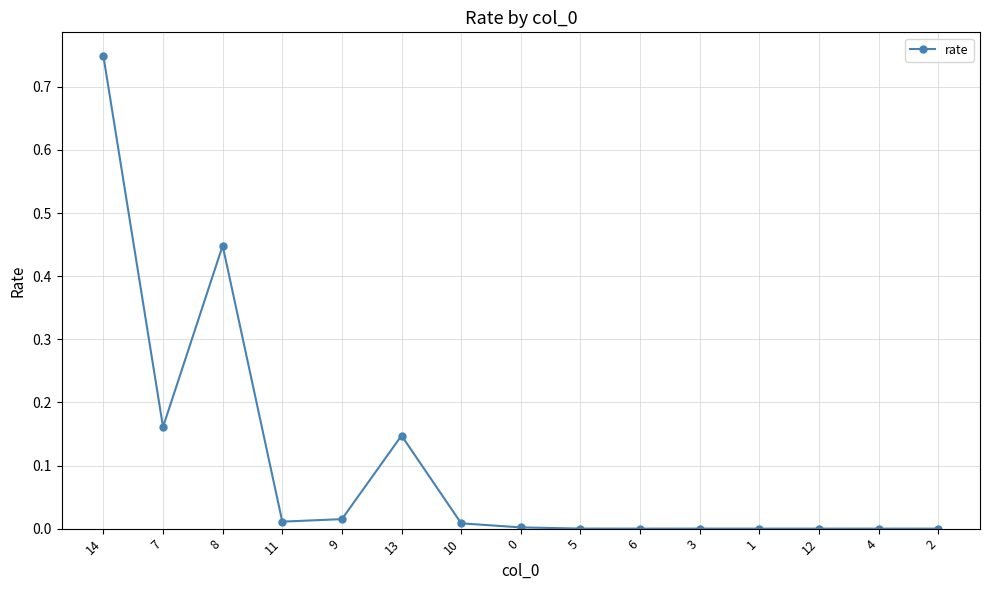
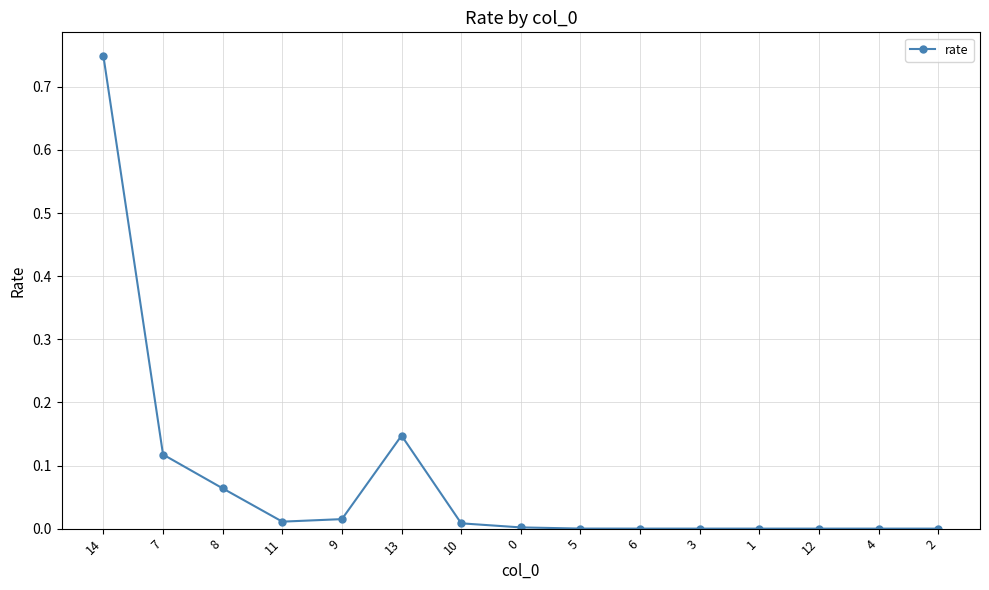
7: 0.16 -> 0.12
8: 0.45 -> 0.06
